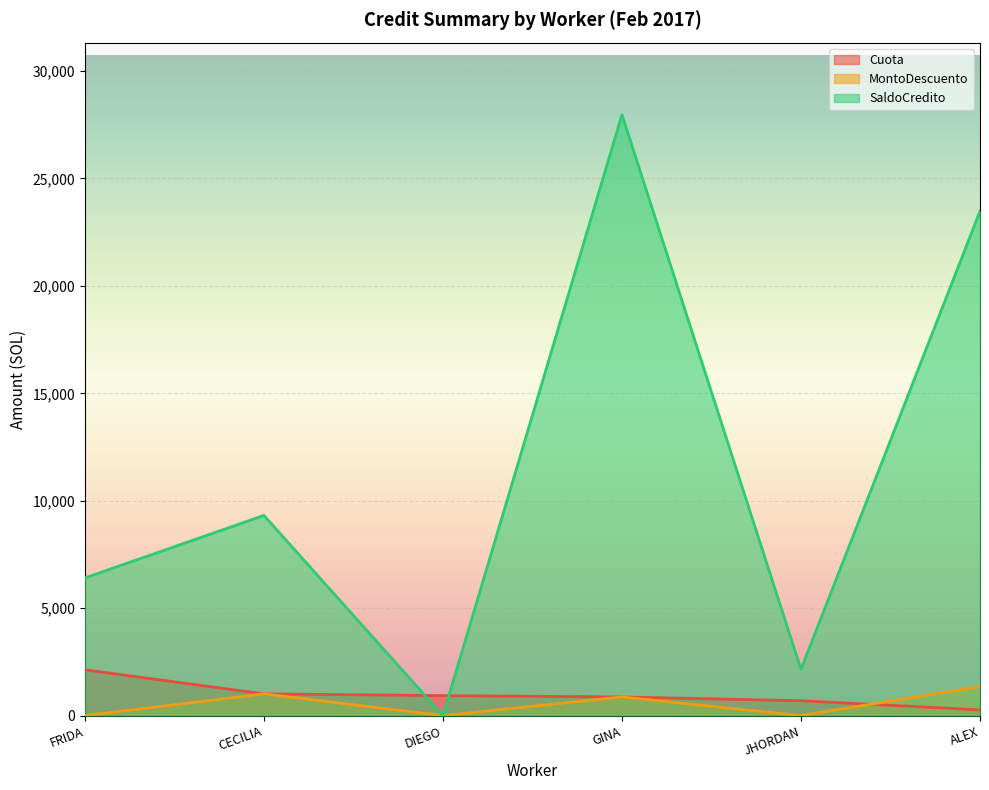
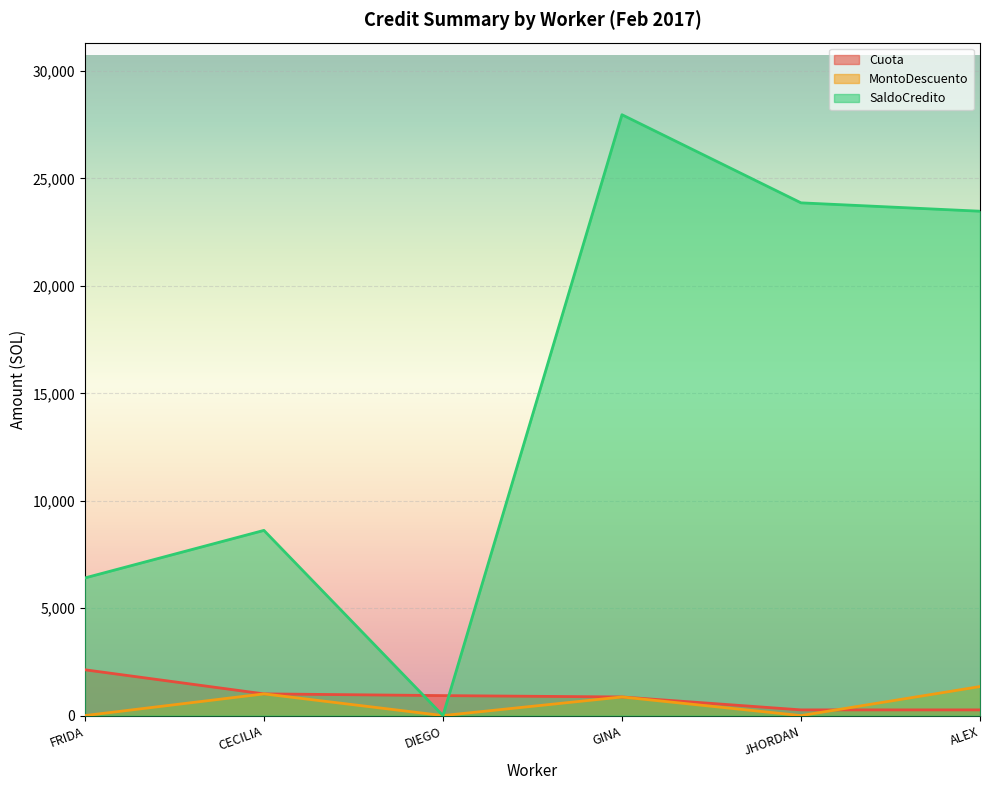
SaldoCredito, CECILIA: 9,300 -> 8,600
Cuota, JHORDAN: 700 -> 300
SaldoCredito, JHORDAN: 2,200 -> 23,900
